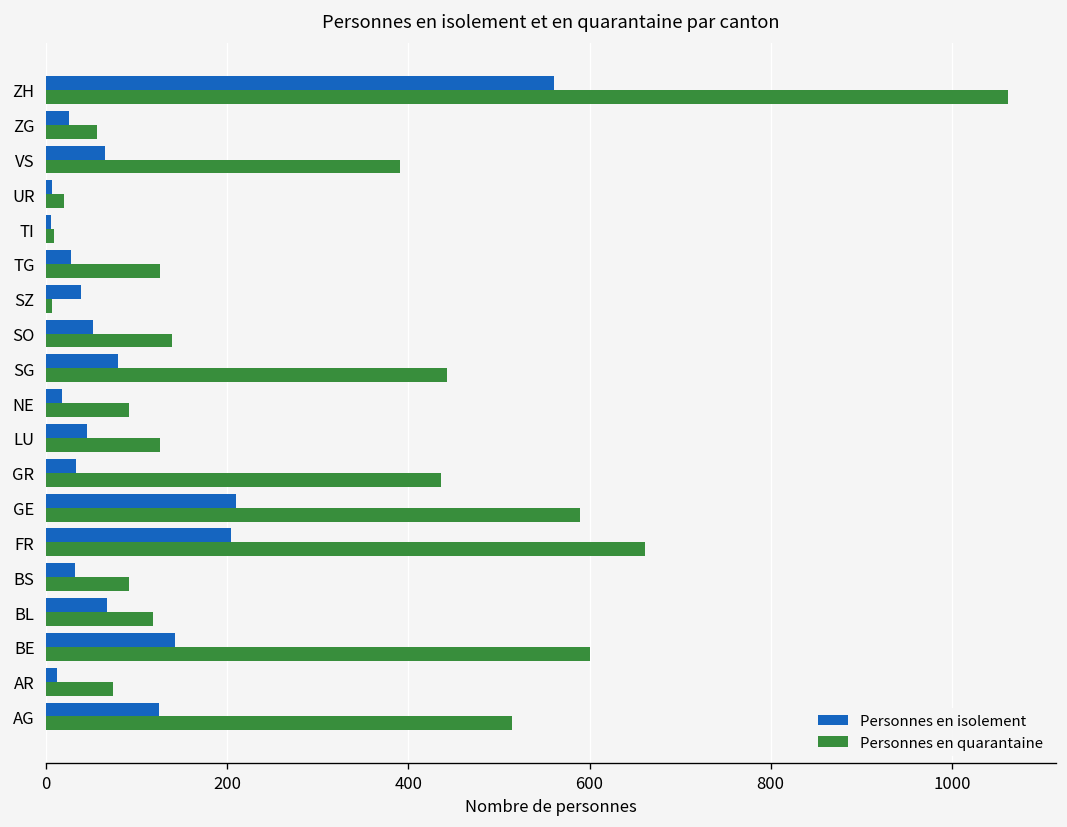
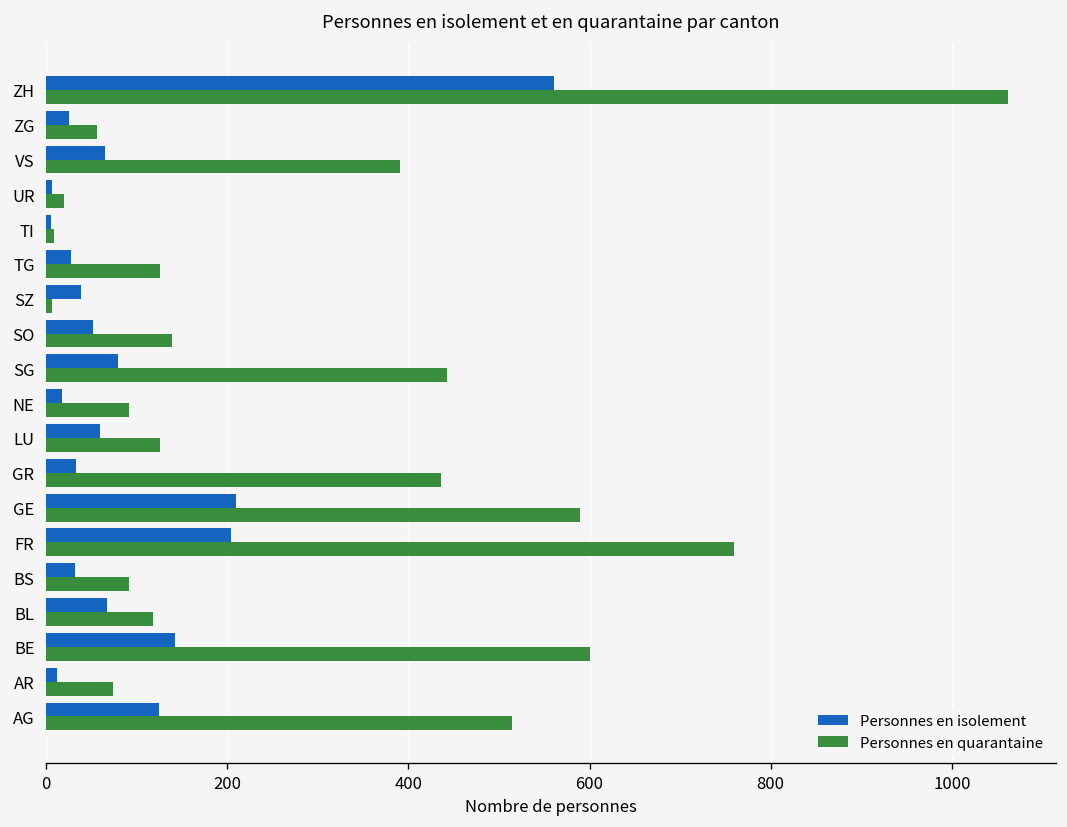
Personnes en isolement, LU: 50 -> 60
Personnes en quarantaine, FR: 660 -> 760
